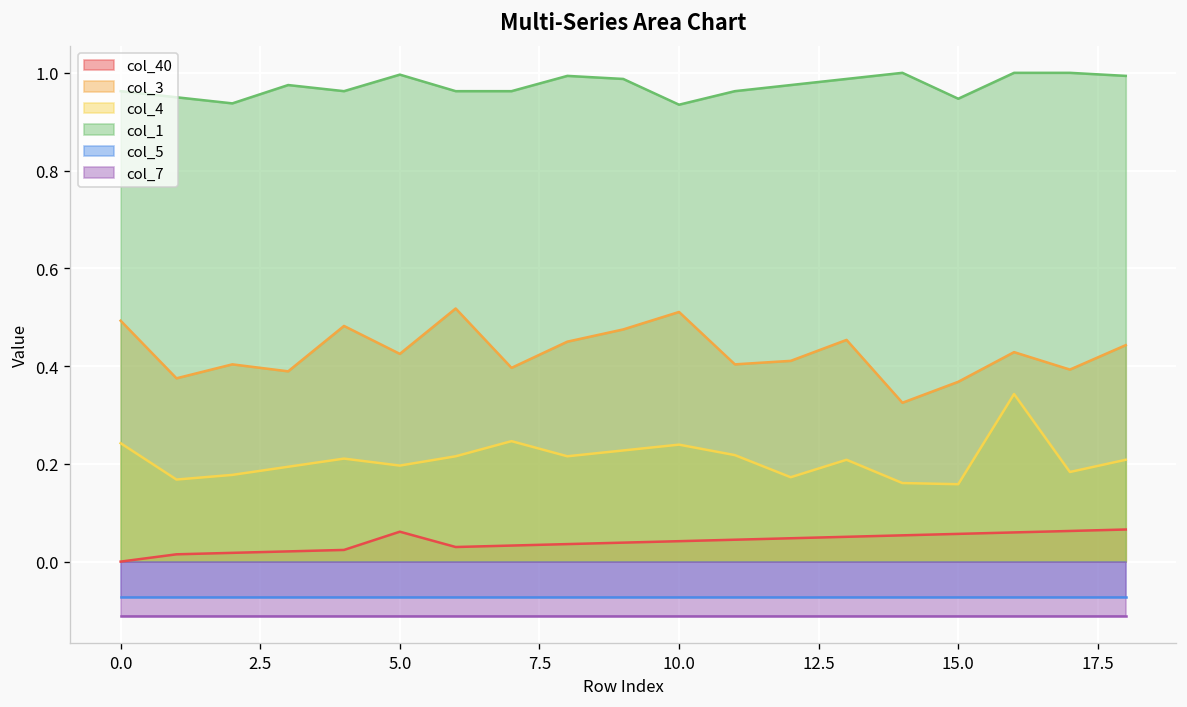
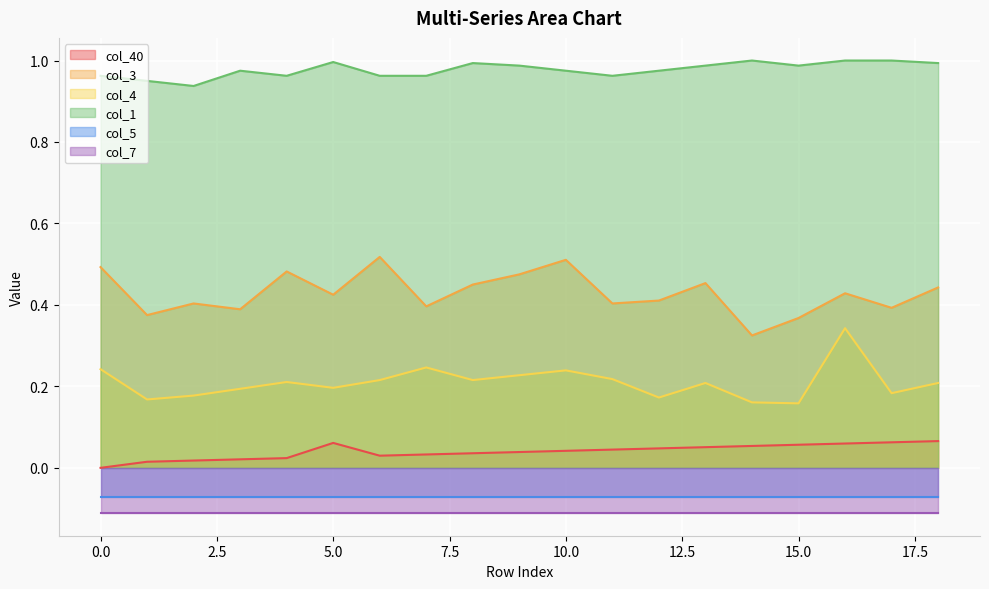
col_1, 10.0: 0.93 -> 0.98
col_1, 15.0: 0.95 -> 0.99
